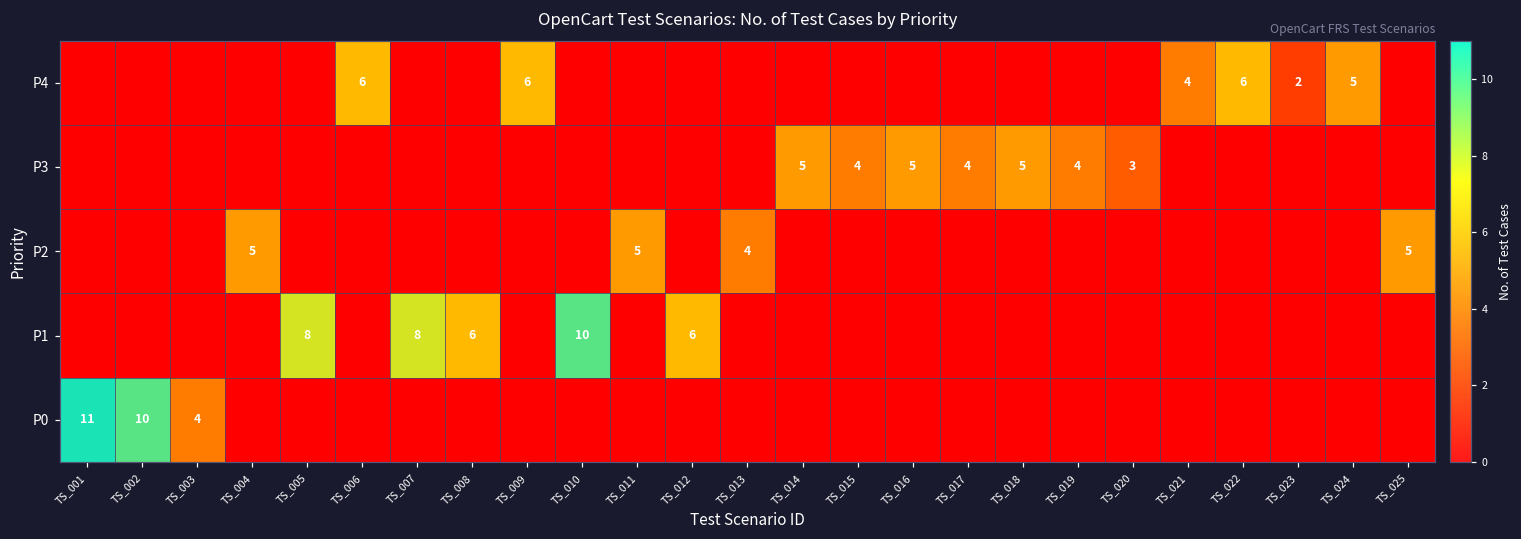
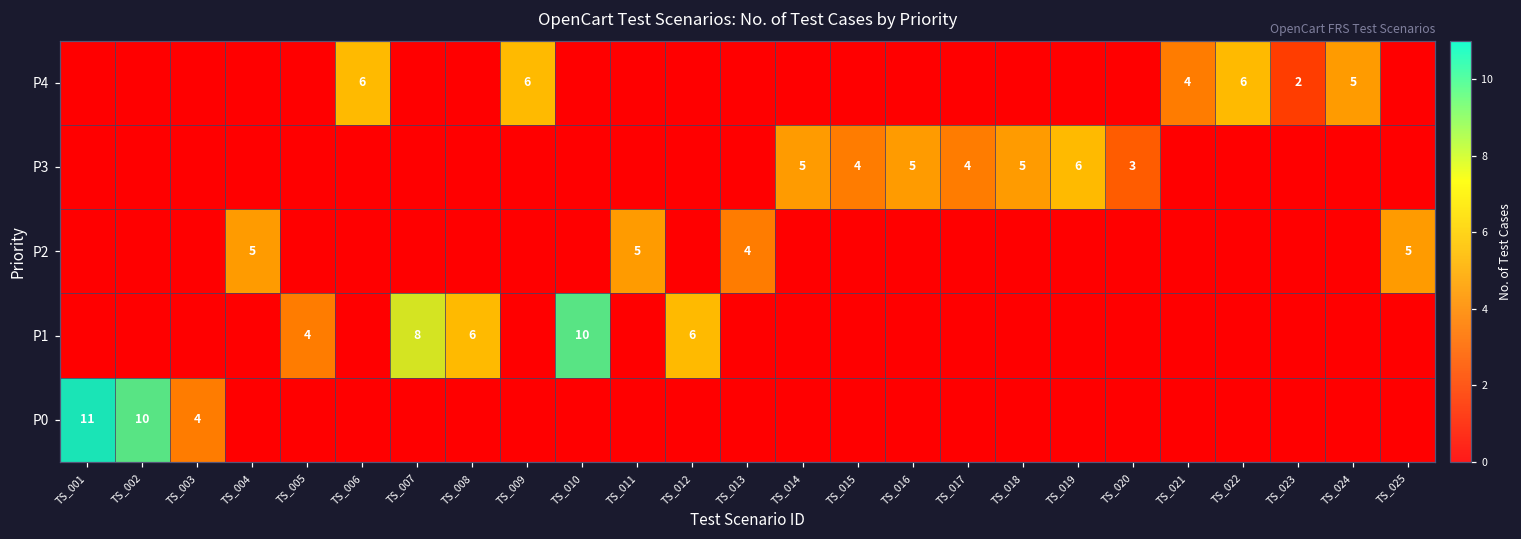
P3, TS_019: 4 -> 6
P1, TS_005: 8 -> 4
